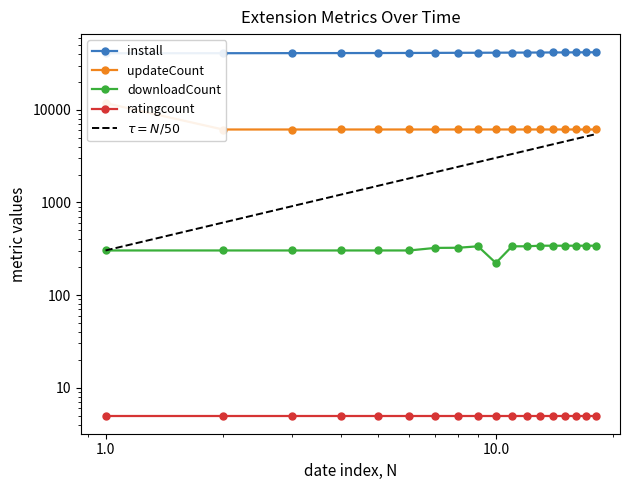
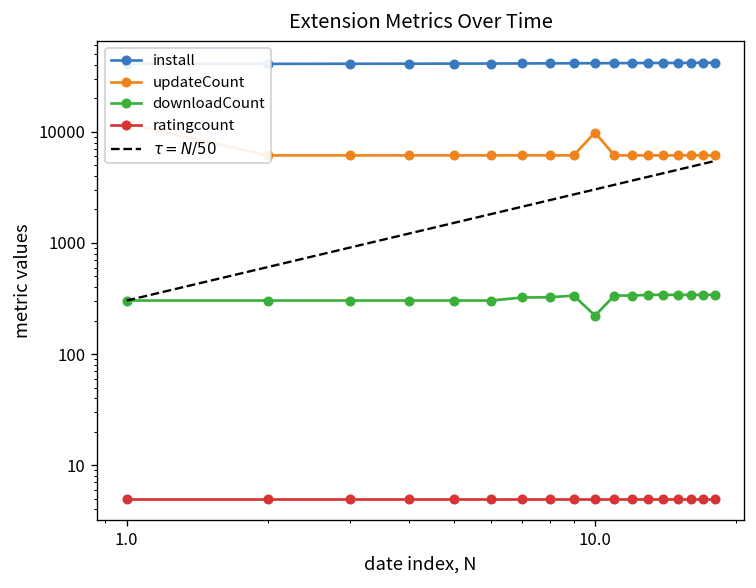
updateCount, 10.0: 6000 -> 10000
